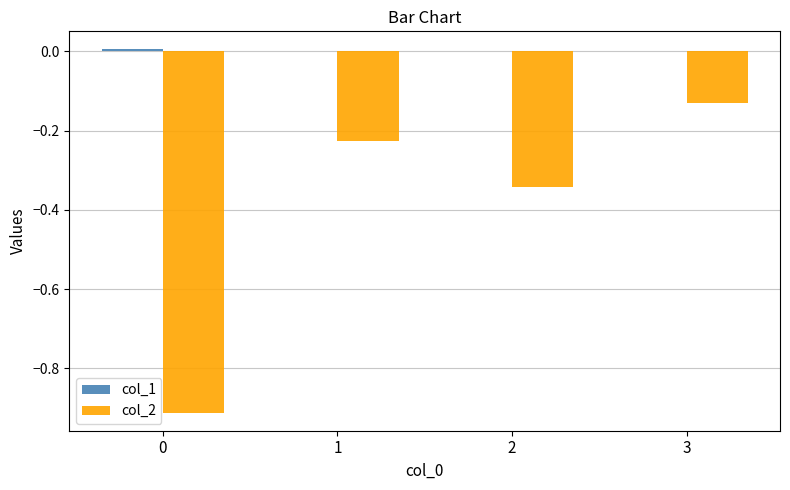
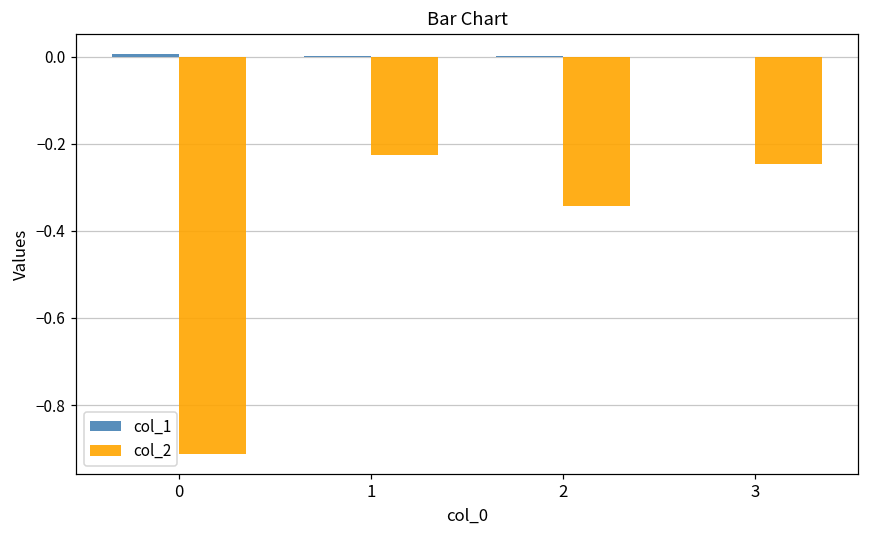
col_2, 3: -0.13 -> -0.25
